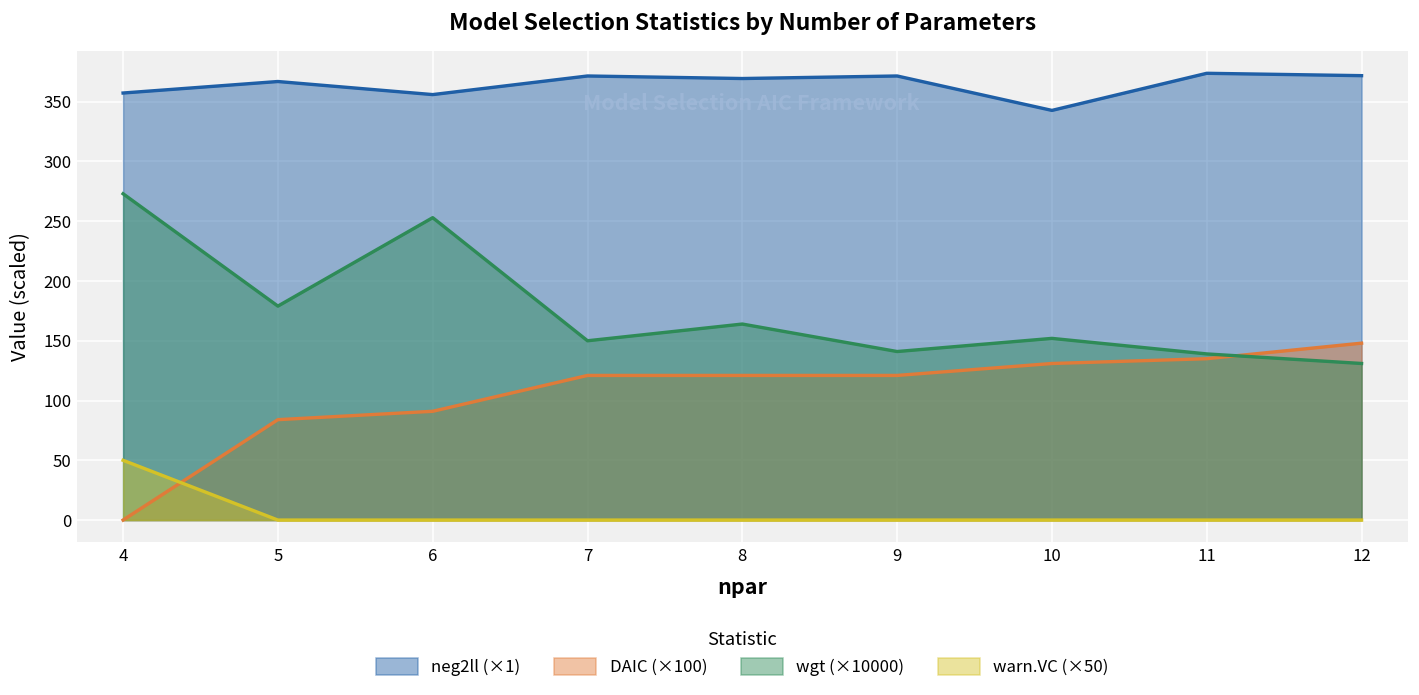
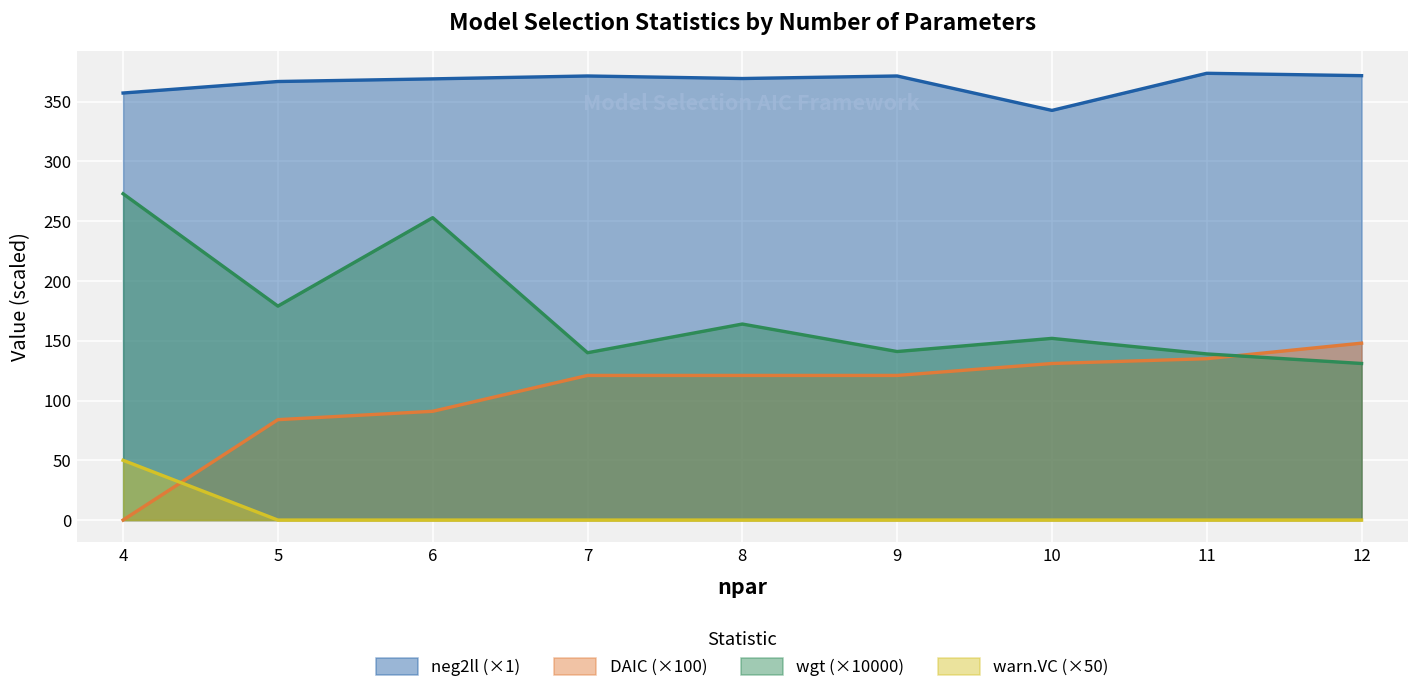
neg2ll (×1), 6: 356 -> 369
wgt (×10000), 7: 150 -> 140
